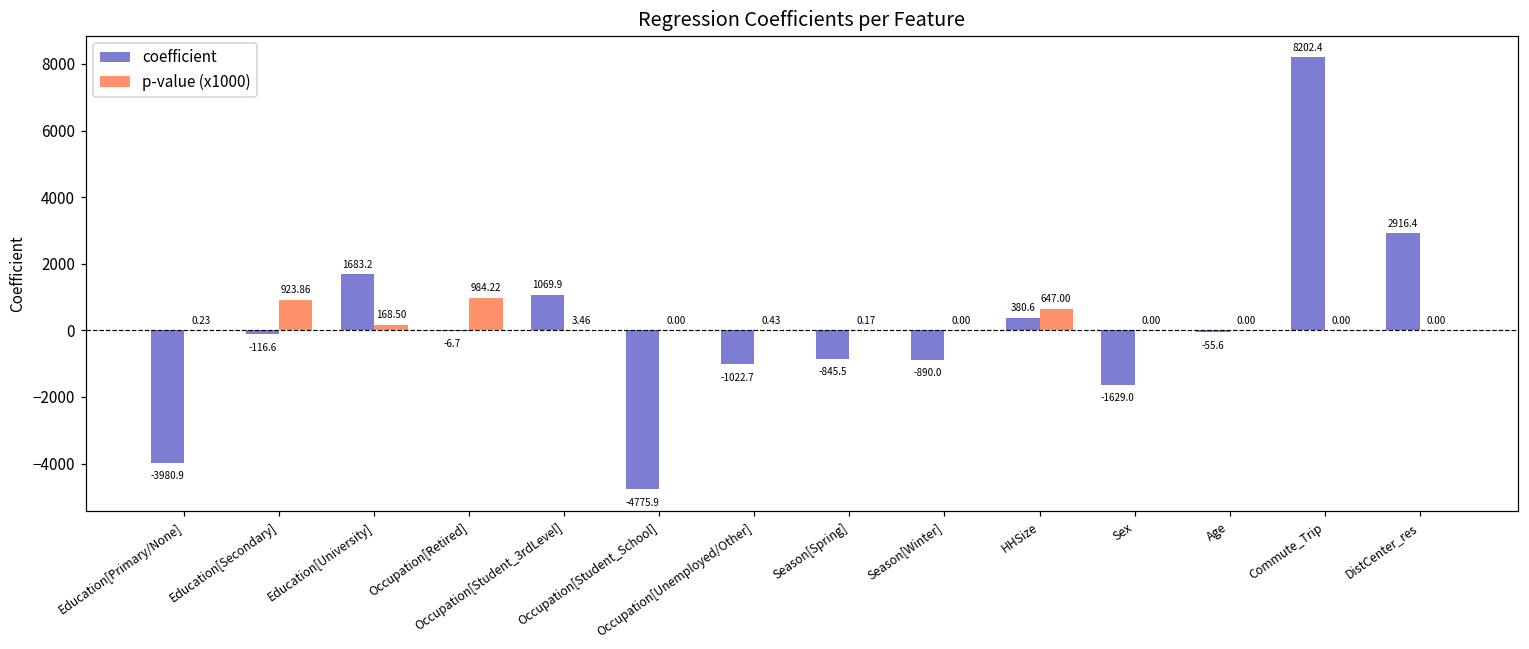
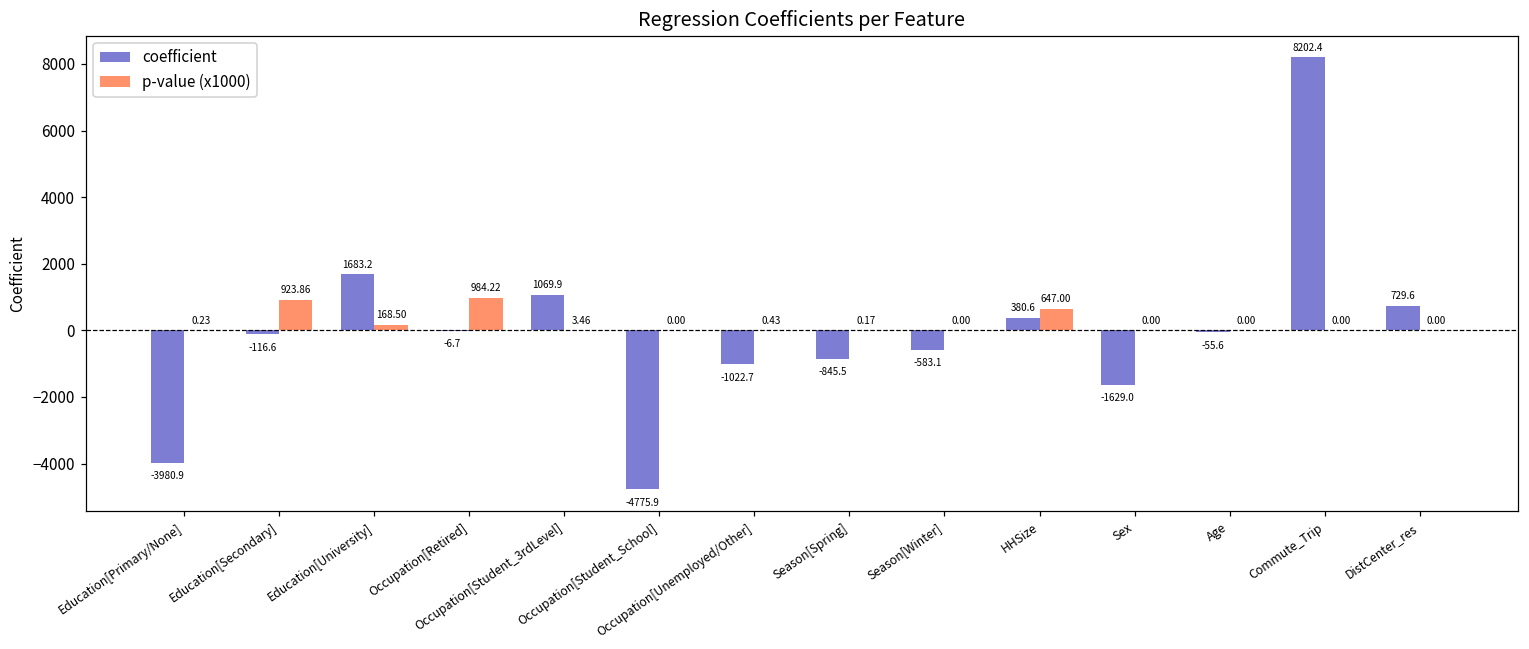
coefficient, Season[Winter]: -890.0 -> -583.1
coefficient, DistCenter_res: 2916.4 -> 729.6
